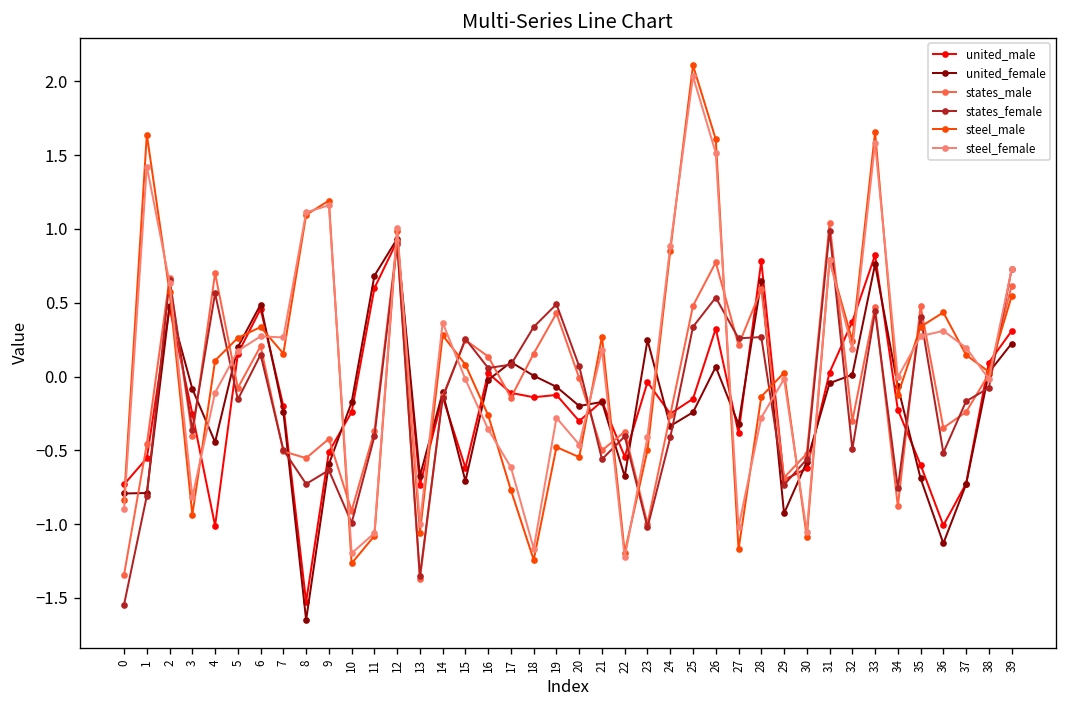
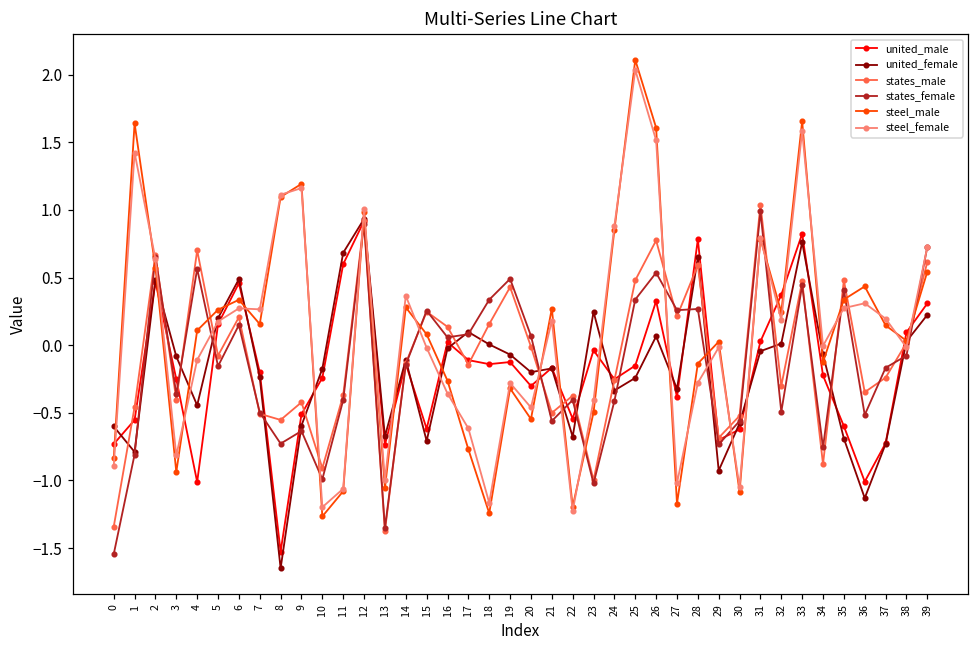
united_female, 0: -0.79 -> -0.60
steel_male, 19: -0.48 -> -0.32
